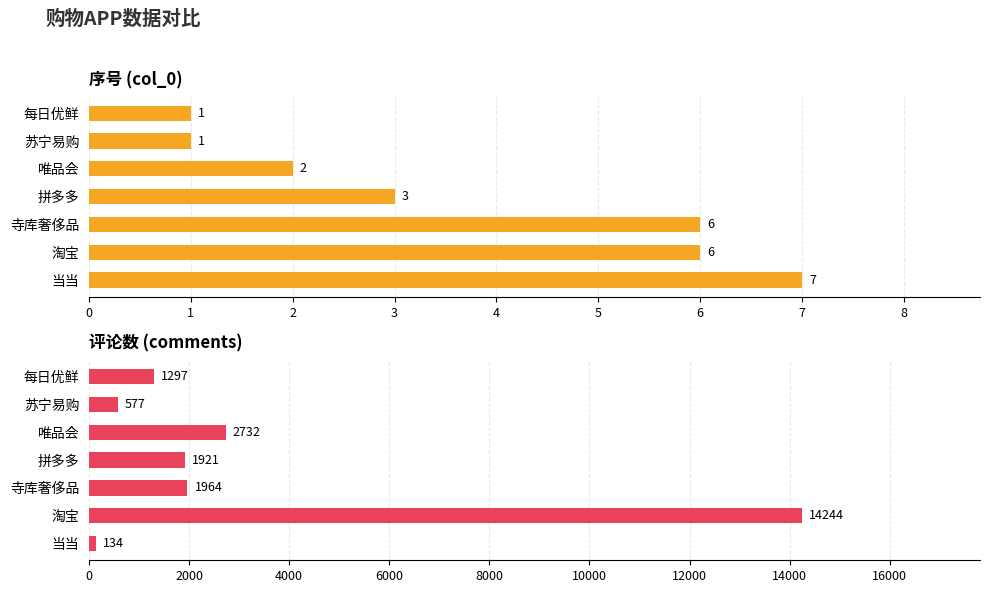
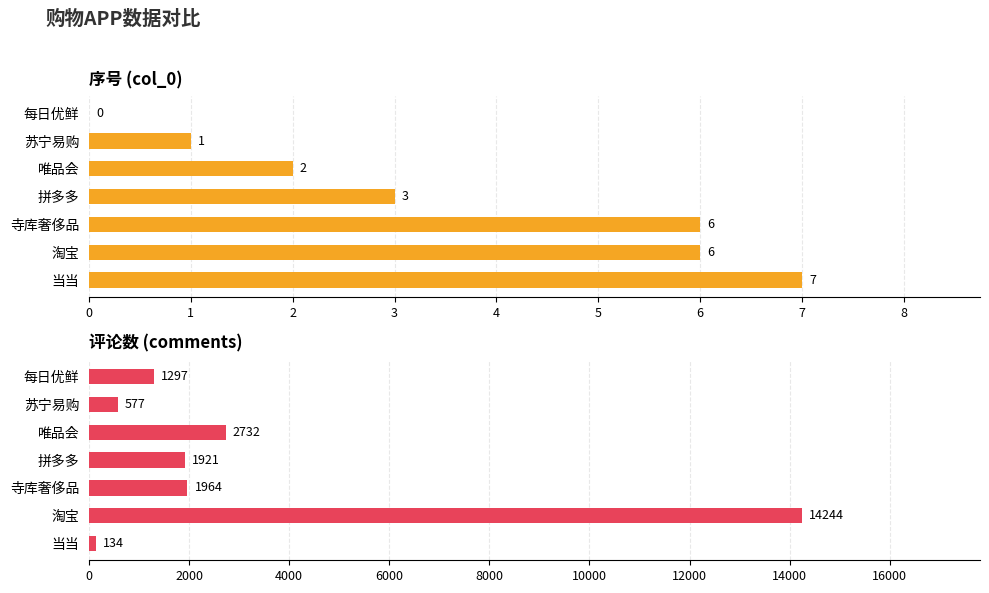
序号 (col_0), 每日优鲜: 1 -> 0
